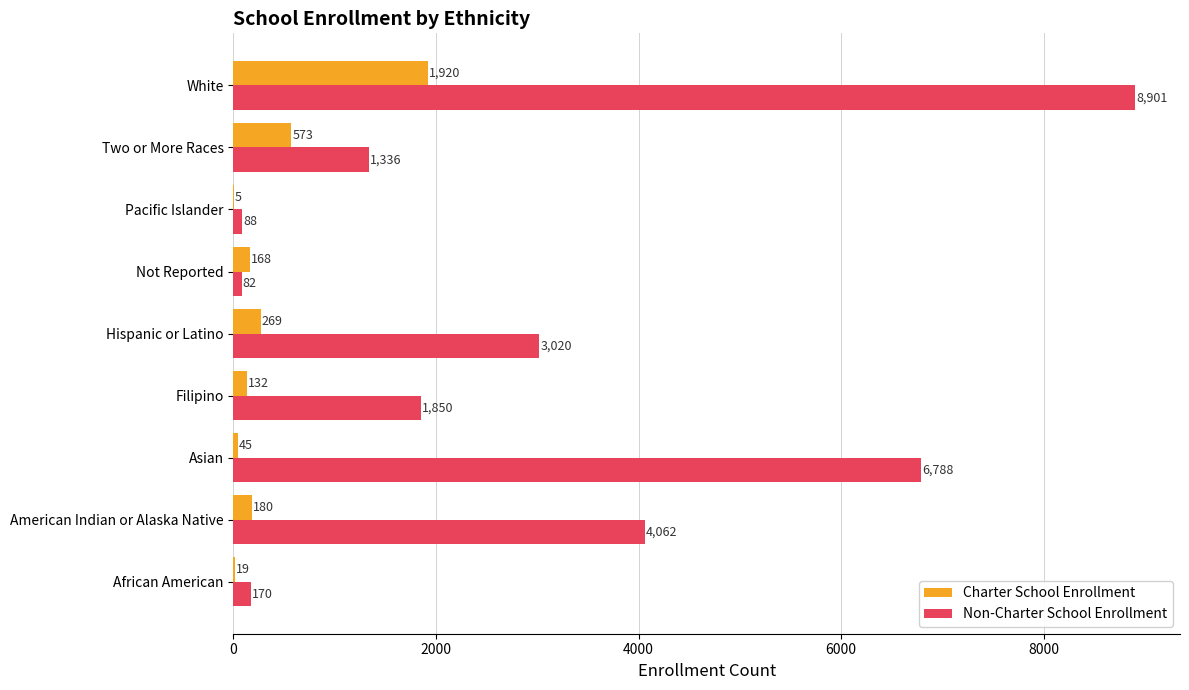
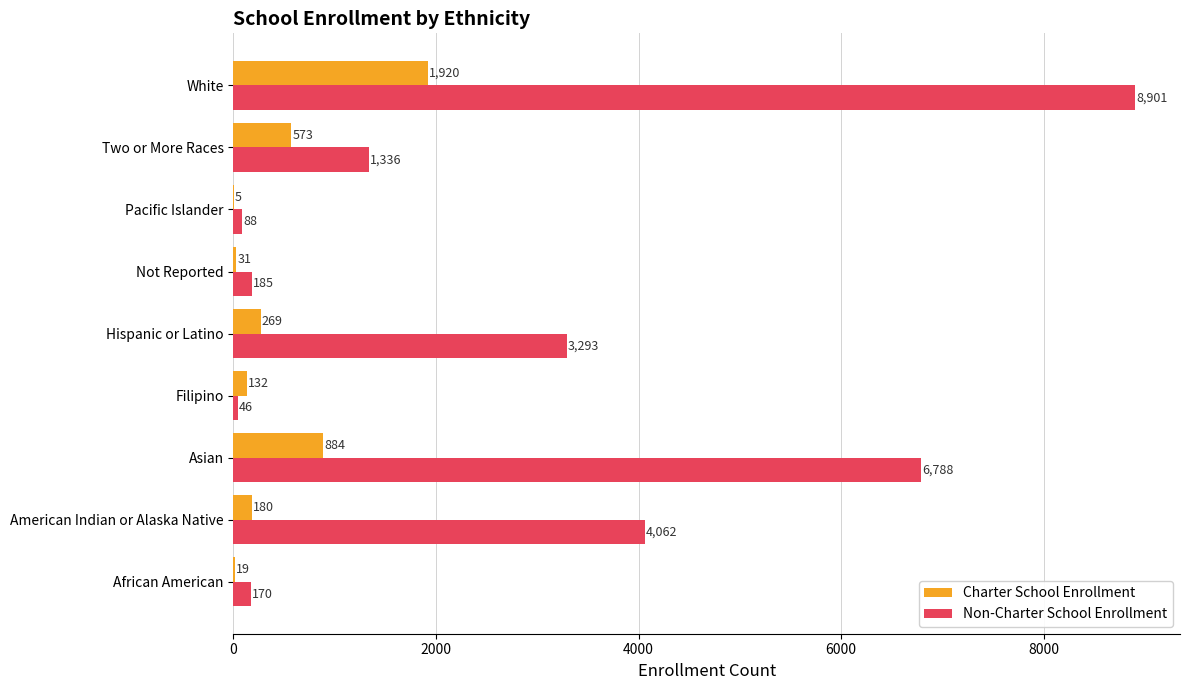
Charter School Enrollment, Not Reported: 168 -> 31
Non-Charter School Enrollment, Not Reported: 82 -> 185
Non-Charter School Enrollment, Hispanic or Latino: 3,020 -> 3,293
Non-Charter School Enrollment, Filipino: 1,850 -> 46
Charter School Enrollment, Asian: 45 -> 884
